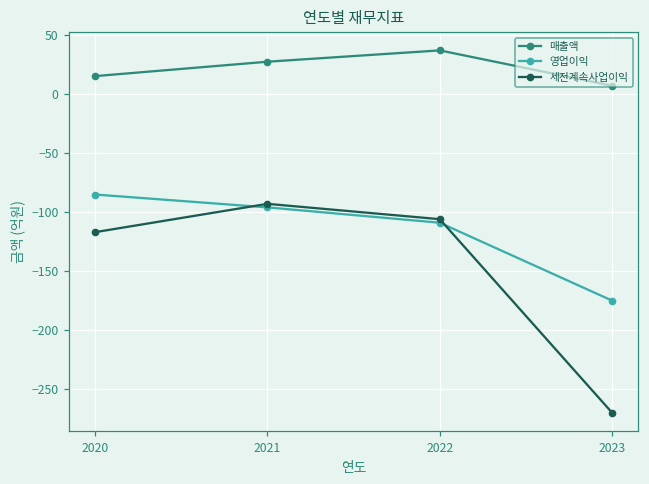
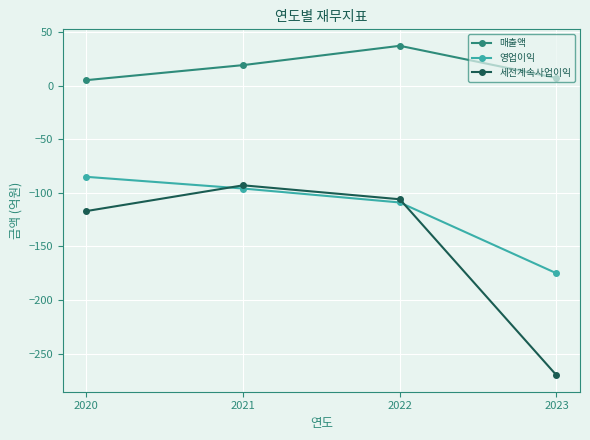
매출액, 2020: 15 -> 5
매출액, 2021: 27 -> 19
